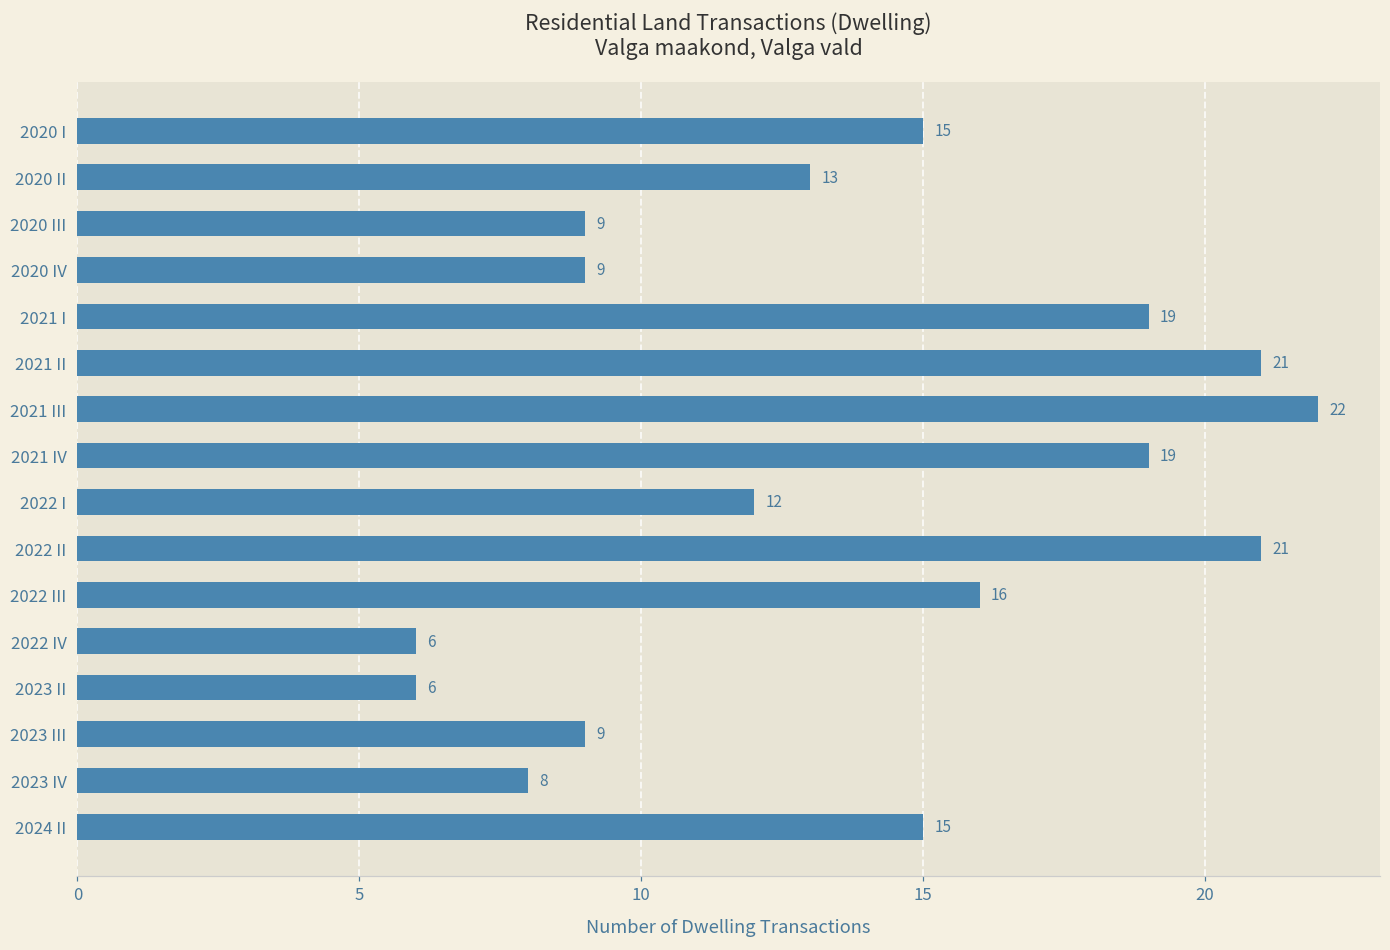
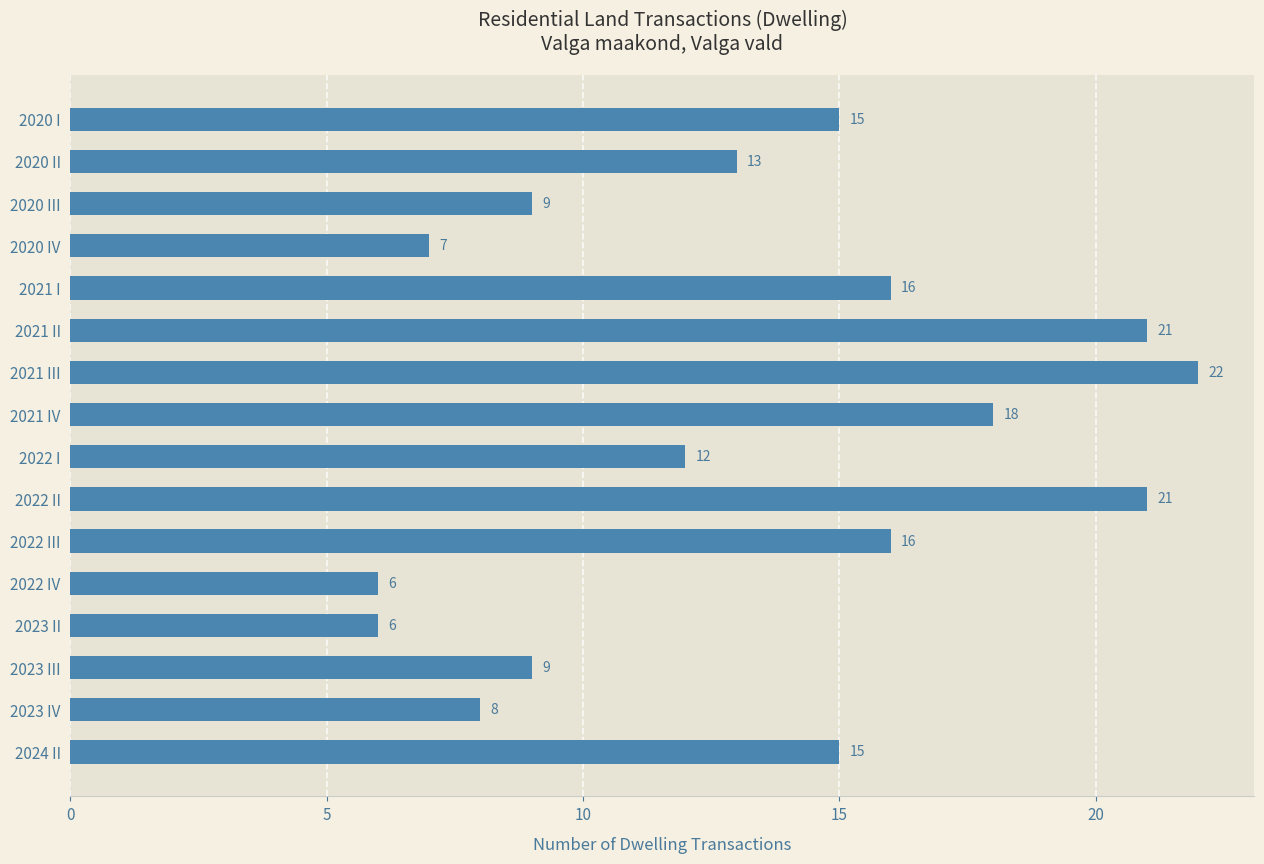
2020 IV: 9 -> 7
2021 I: 19 -> 16
2021 IV: 19 -> 18
